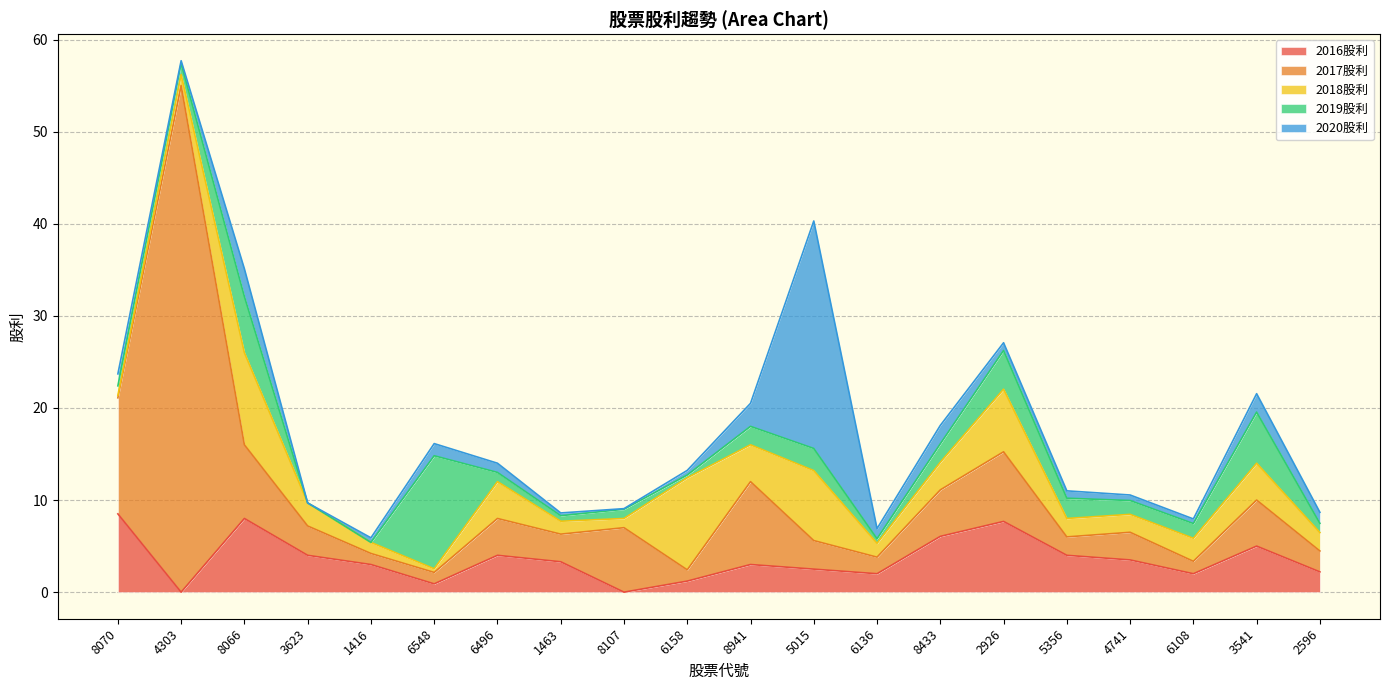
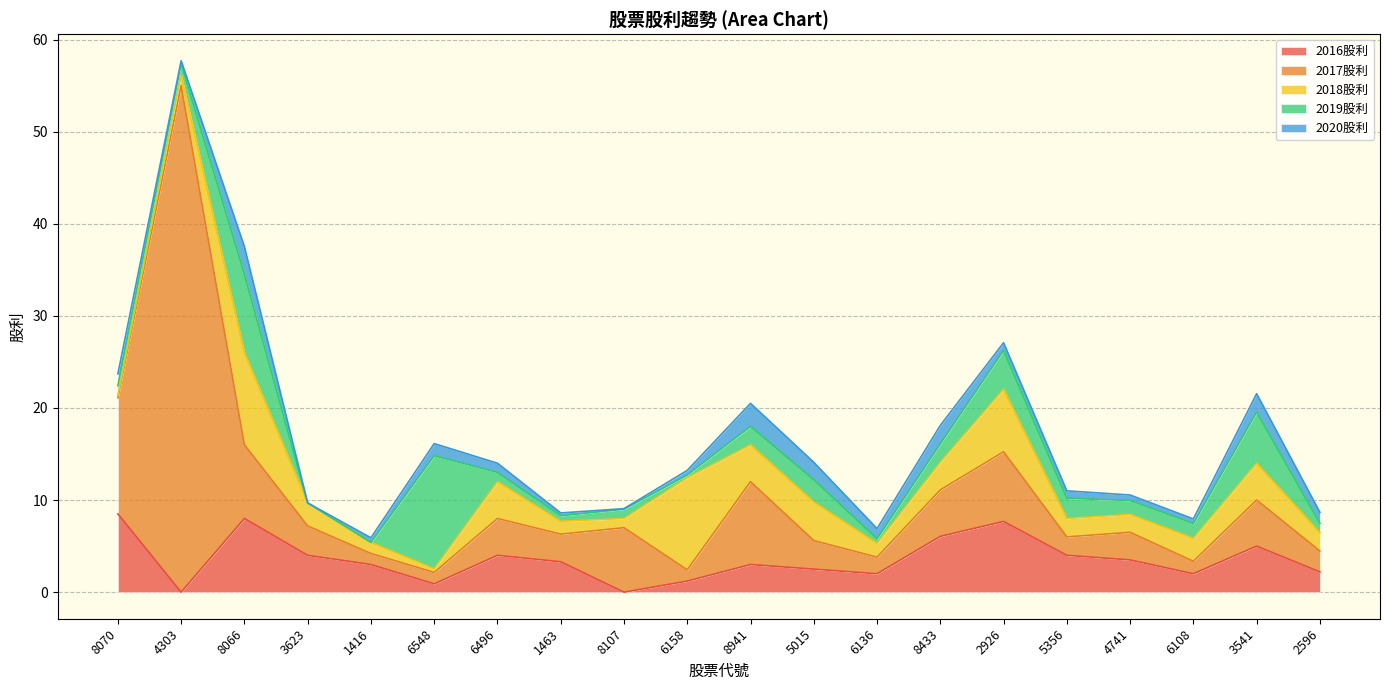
2019股利, 8066: 6 -> 9
2018股利, 5015: 8 -> 4
2020股利, 5015: 25 -> 2
